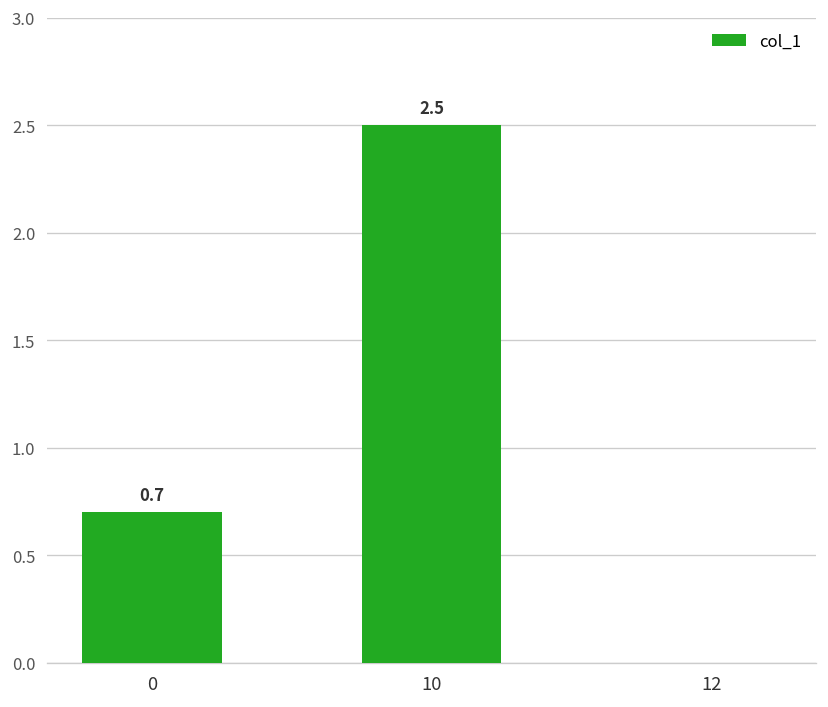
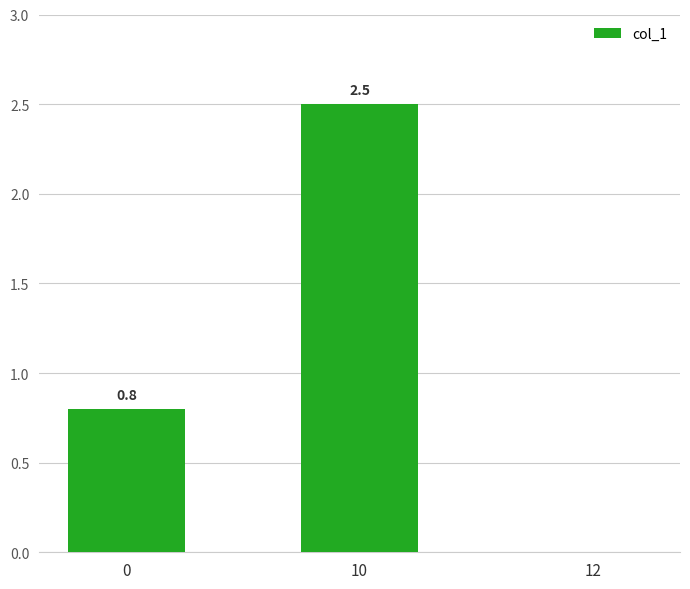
0: 0.7 -> 0.8
